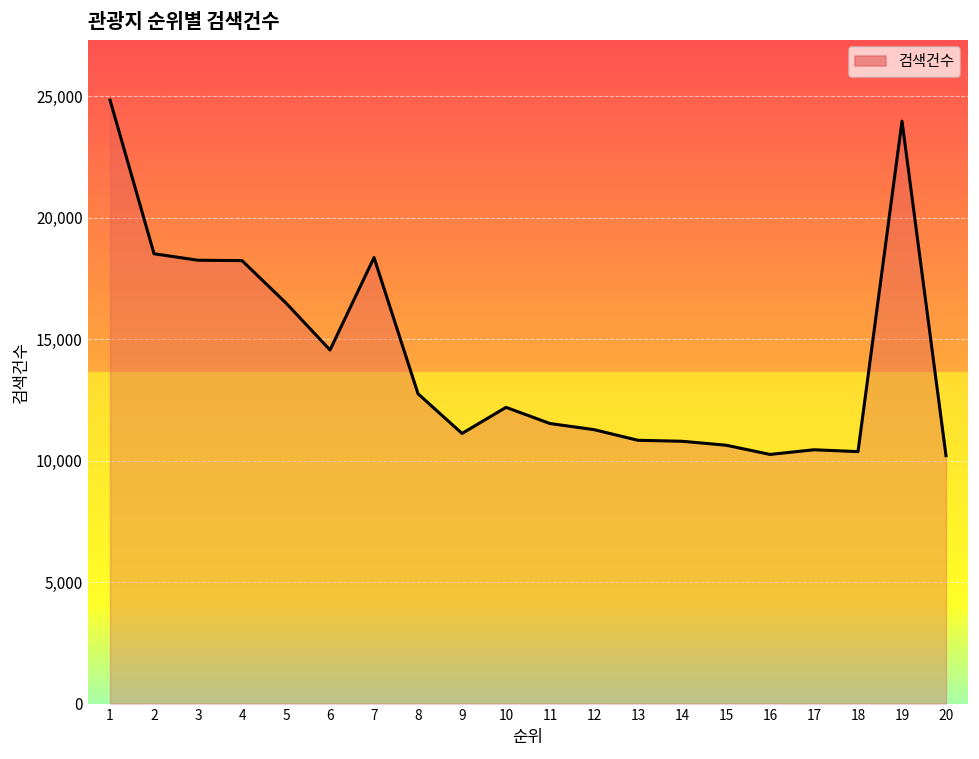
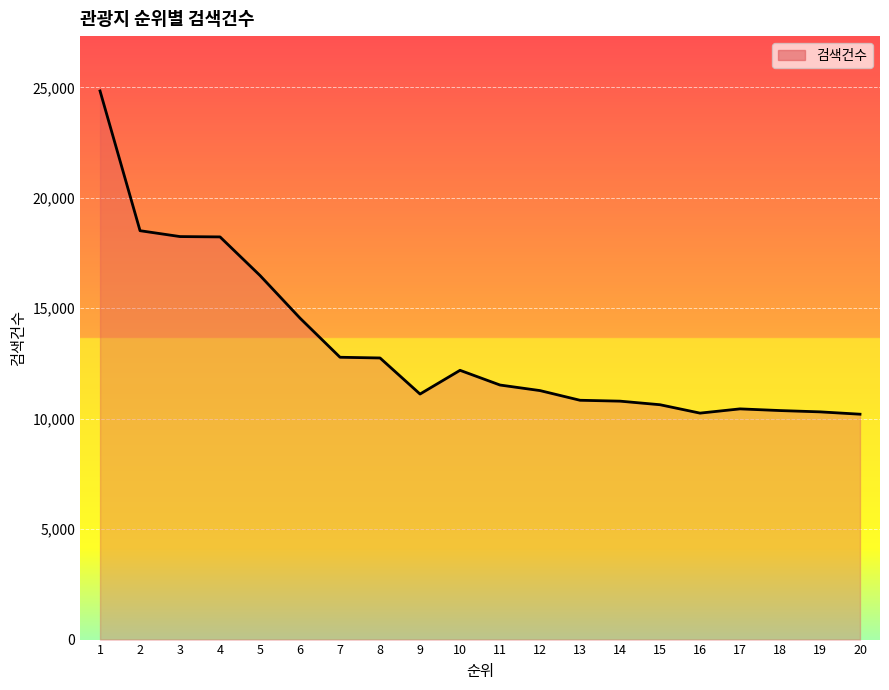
7: 18,400 -> 12,800
19: 24,000 -> 10,300
